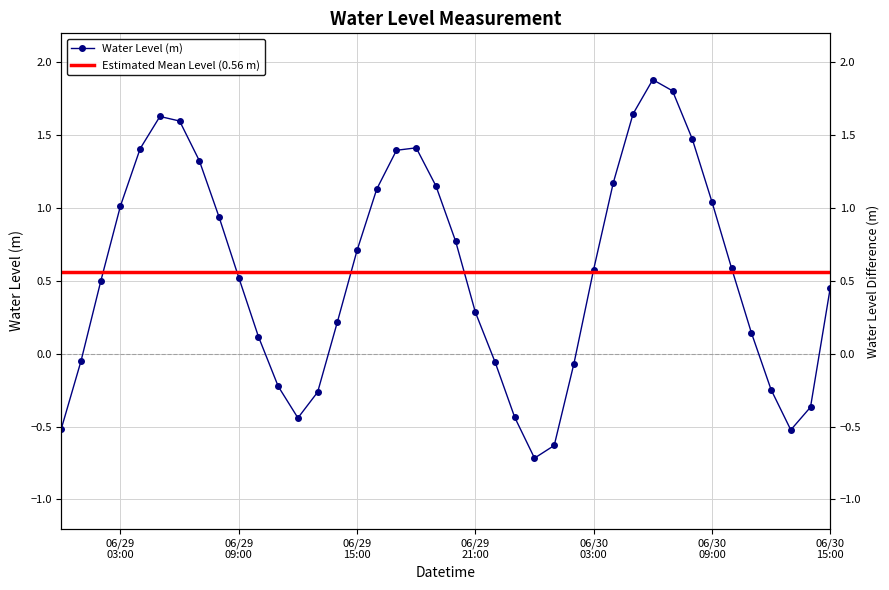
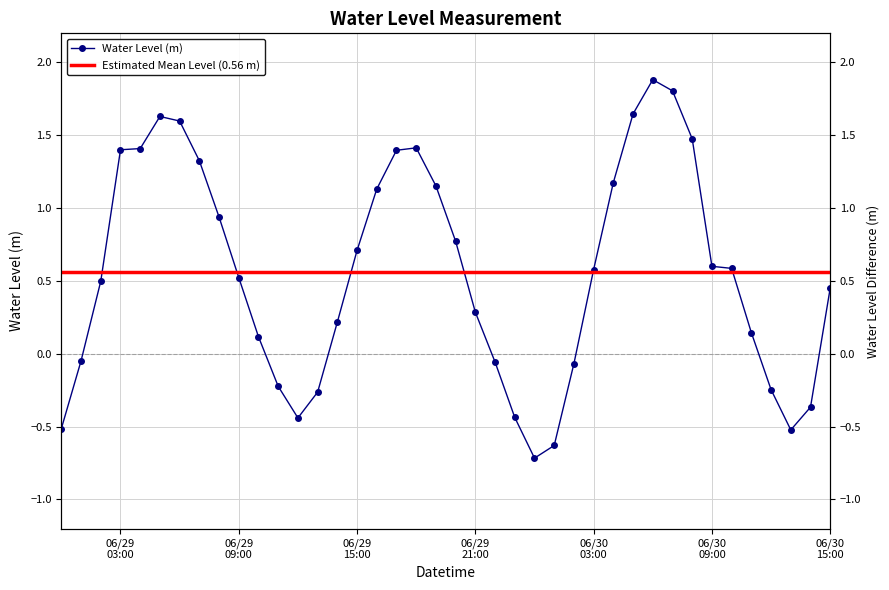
06/29 03:00: 1.02 -> 1.40
06/30 09:00: 1.04 -> 0.60
